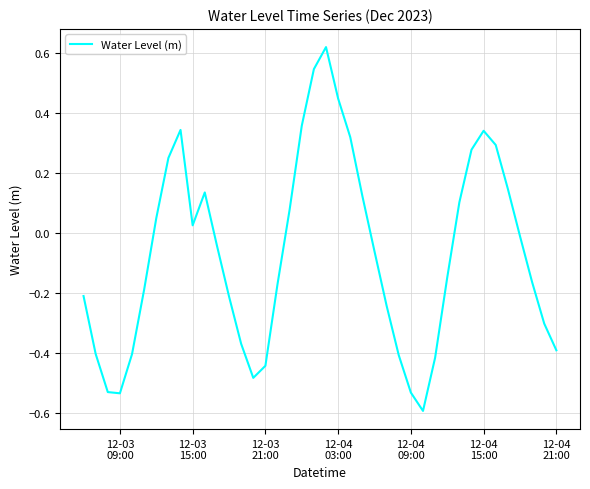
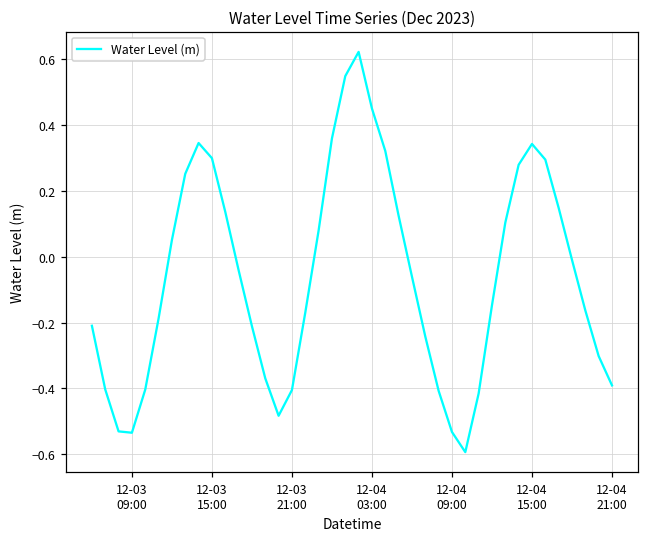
12-03 15:00: 0.03 -> 0.30
12-03 21:00: -0.44 -> -0.40
